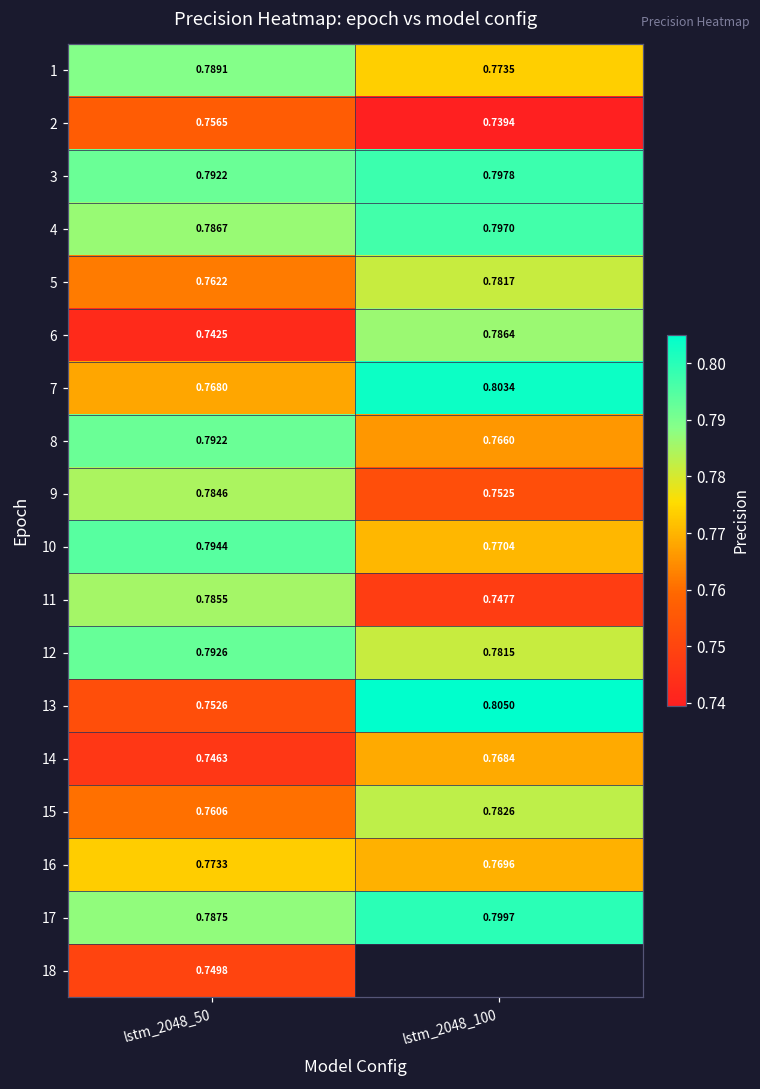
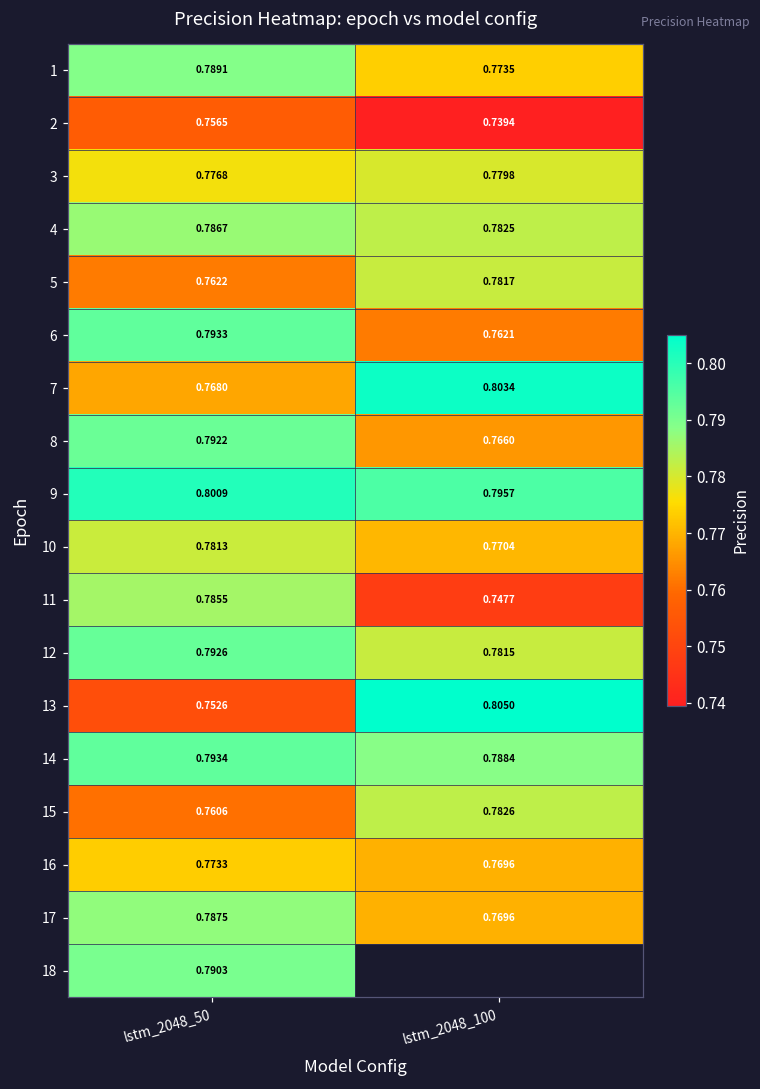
3, lstm_2048_50: 0.7922 -> 0.7768
3, lstm_2048_100: 0.7978 -> 0.7798
4, lstm_2048_100: 0.7970 -> 0.7825
6, lstm_2048_50: 0.7425 -> 0.7933
6, lstm_2048_100: 0.7864 -> 0.7621
9, lstm_2048_50: 0.7846 -> 0.8009
9, lstm_2048_100: 0.7525 -> 0.7957
10, lstm_2048_50: 0.7944 -> 0.7813
14, lstm_2048_50: 0.7463 -> 0.7934
14, lstm_2048_100: 0.7684 -> 0.7884
17, lstm_2048_100: 0.7997 -> 0.7696
18, lstm_2048_50: 0.7498 -> 0.7903
